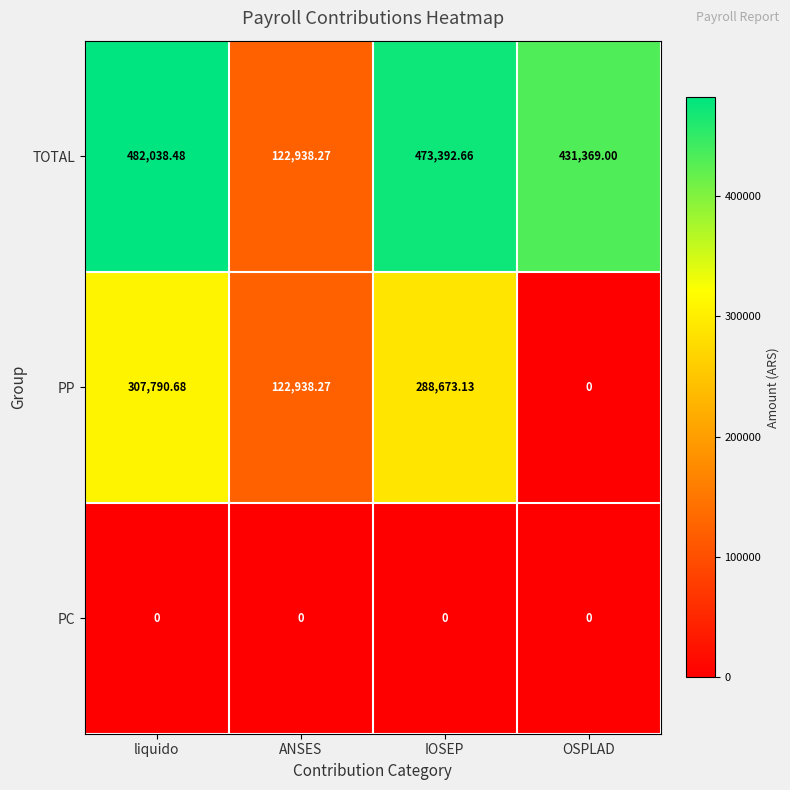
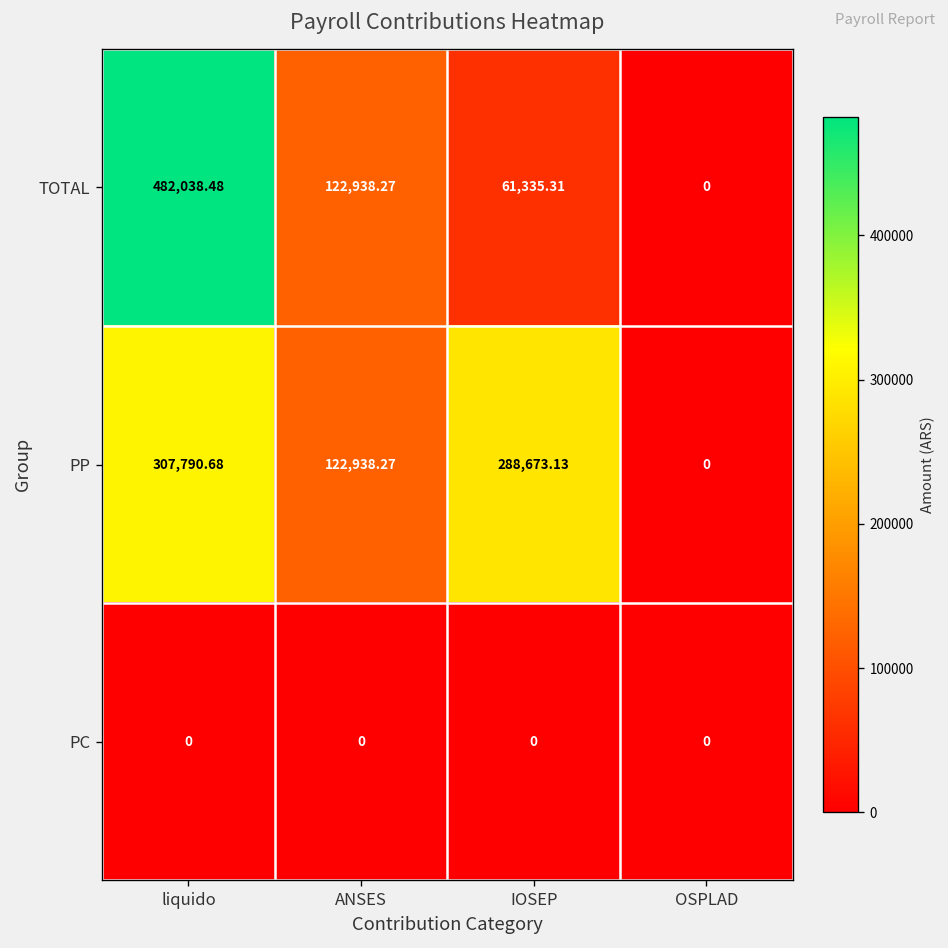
TOTAL, IOSEP: 473,392.66 -> 61,335.31
TOTAL, OSPLAD: 431,369.00 -> 0
